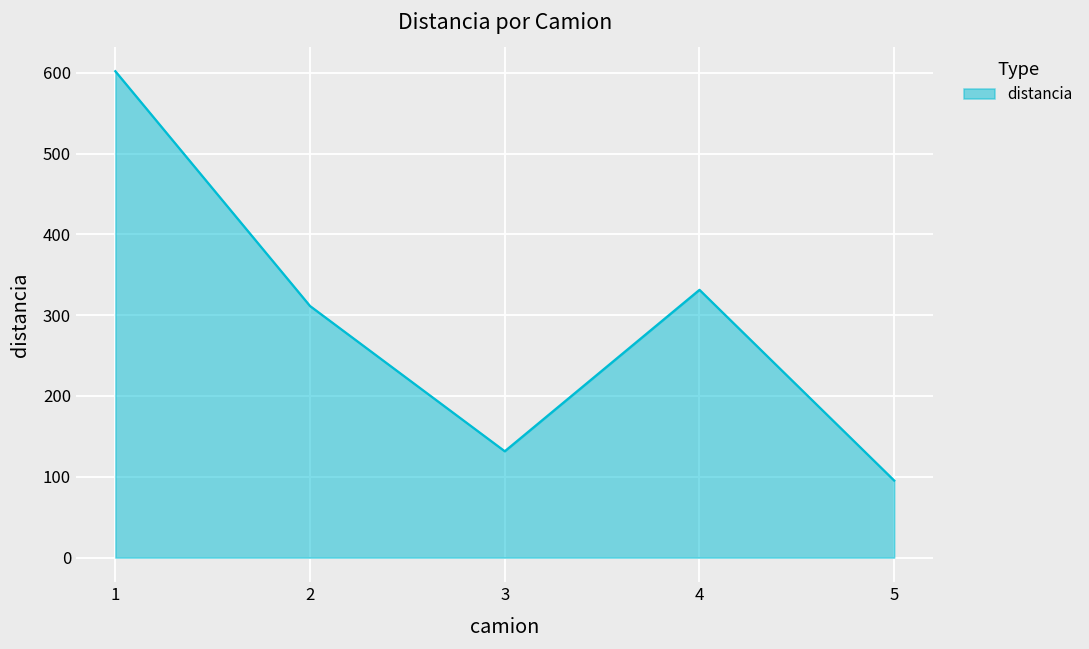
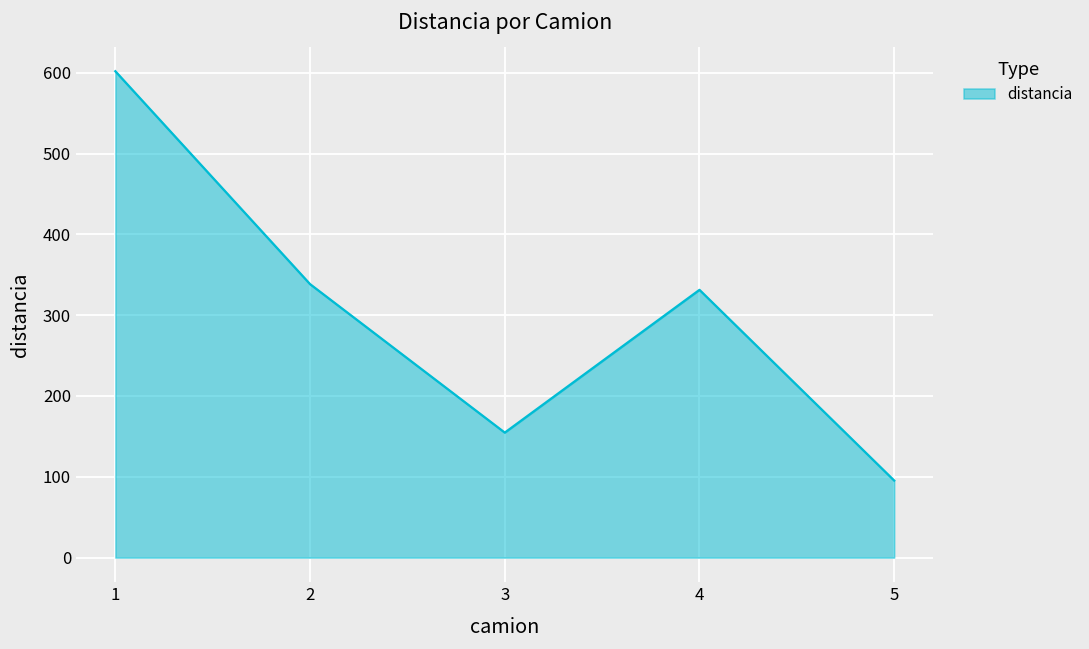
2: 310 -> 340
3: 130 -> 150
